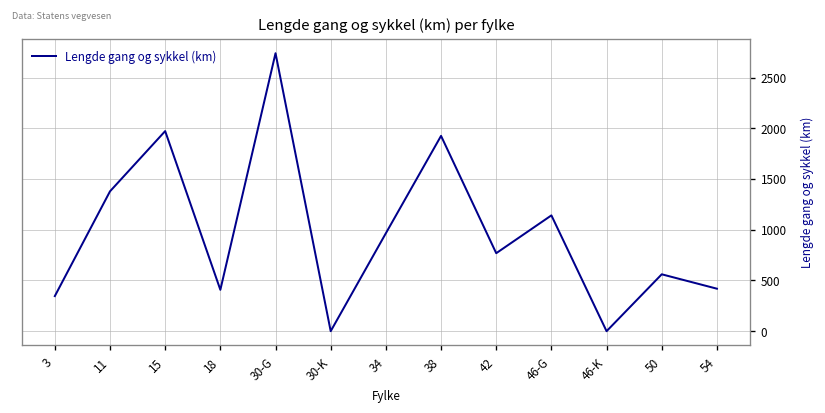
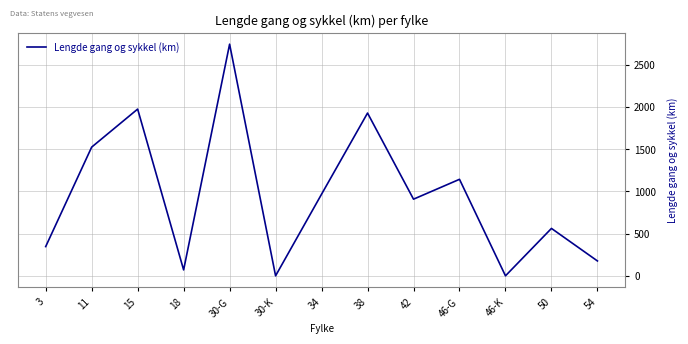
11: 1400 -> 1500
18: 400 -> 100
42: 800 -> 900
54: 400 -> 200
